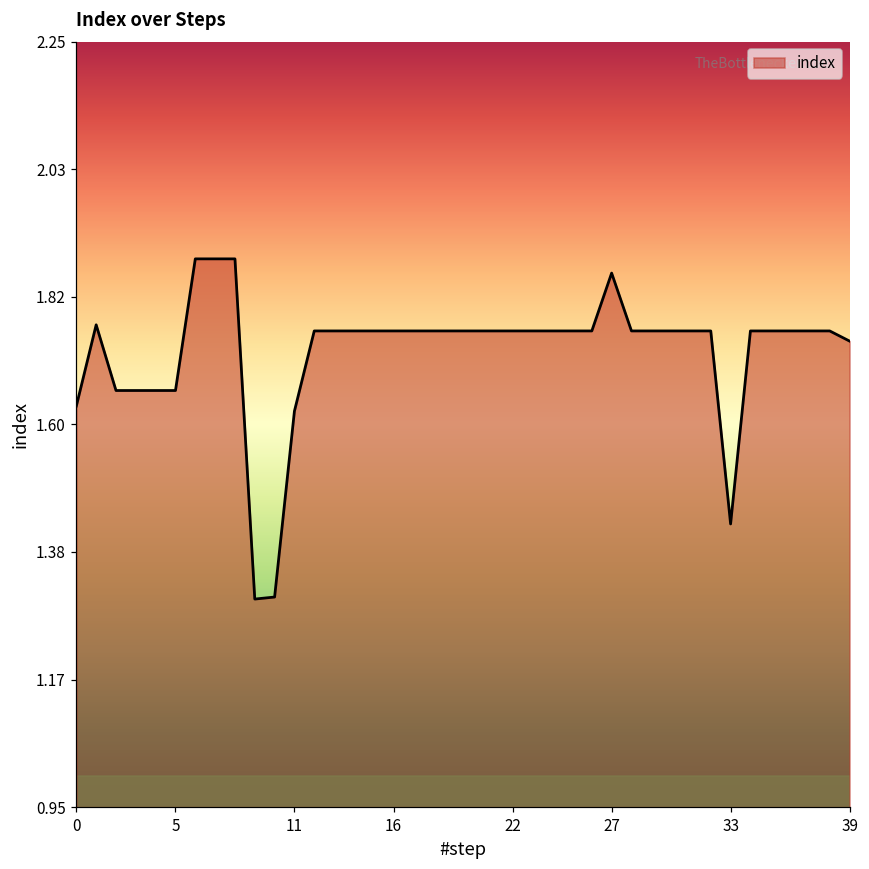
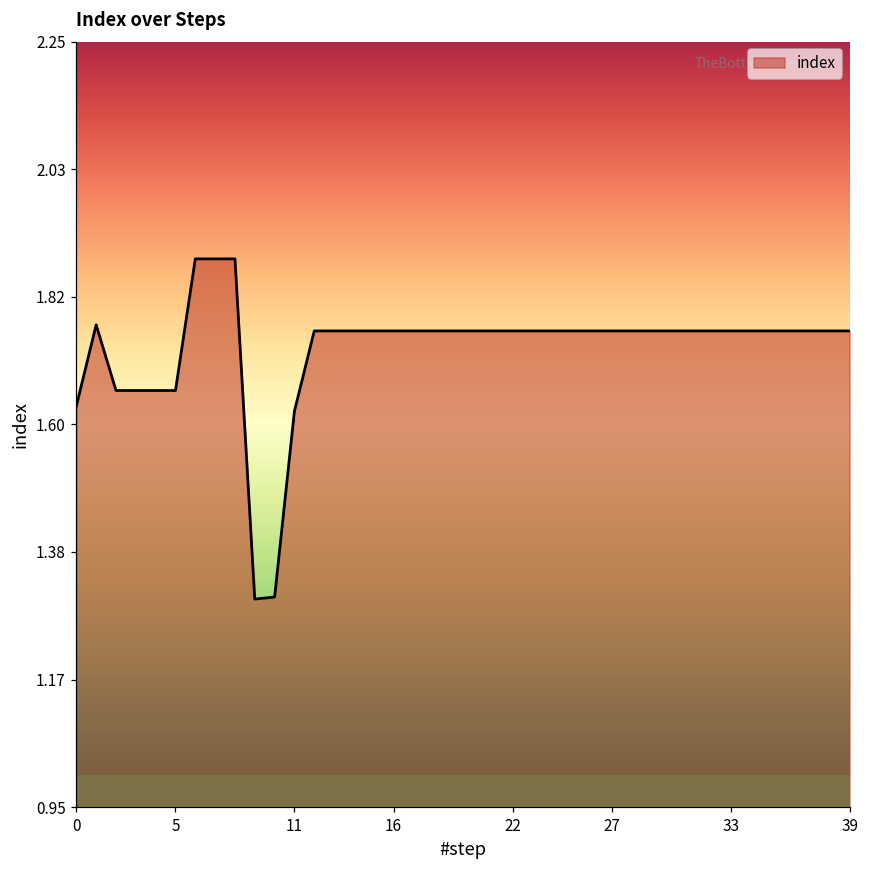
27: 1.86 -> 1.76
33: 1.43 -> 1.76
39: 1.74 -> 1.76
